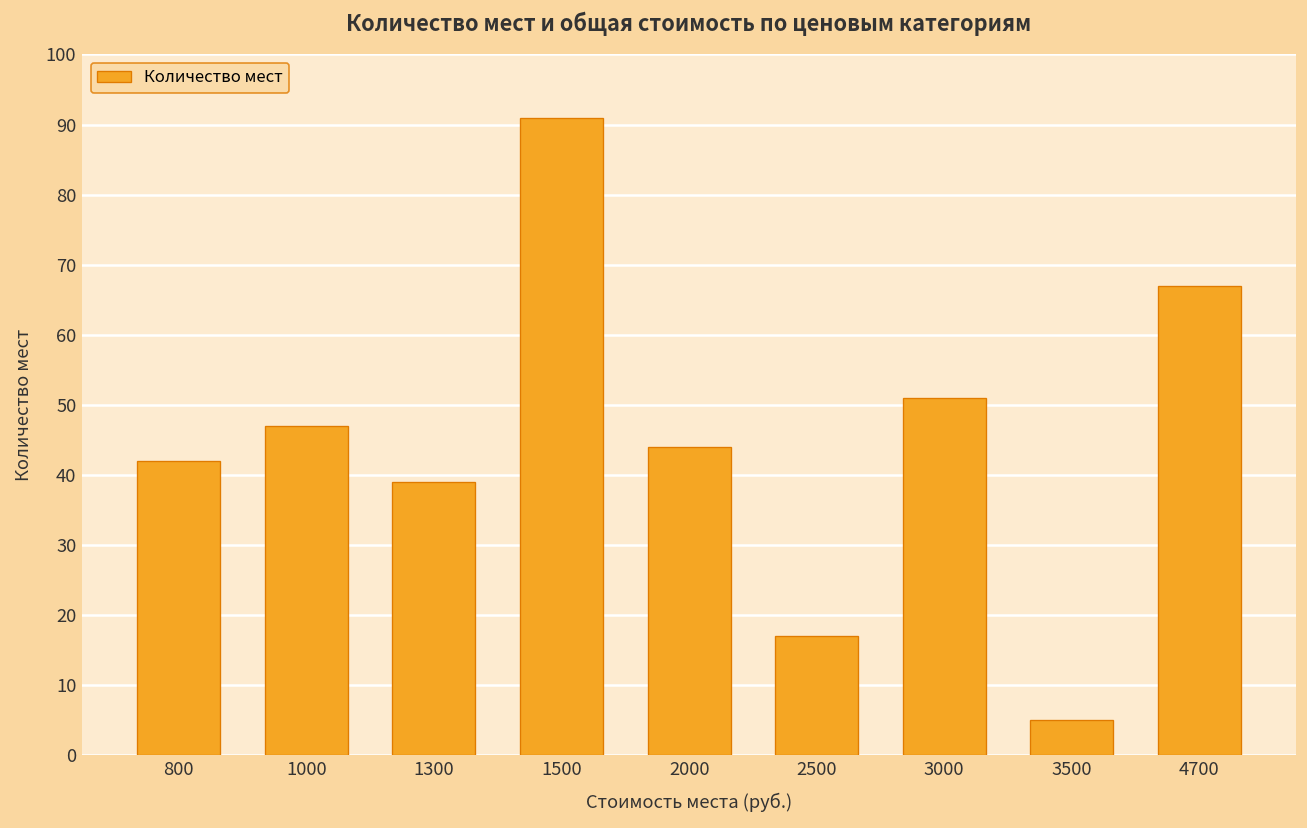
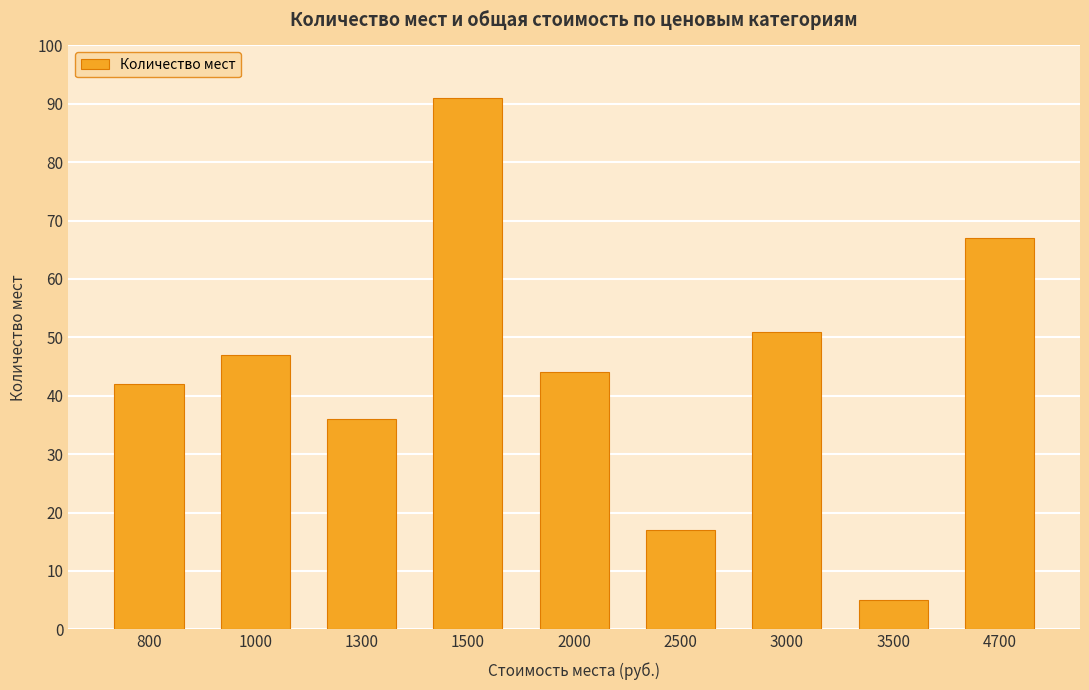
1300: 39 -> 36
